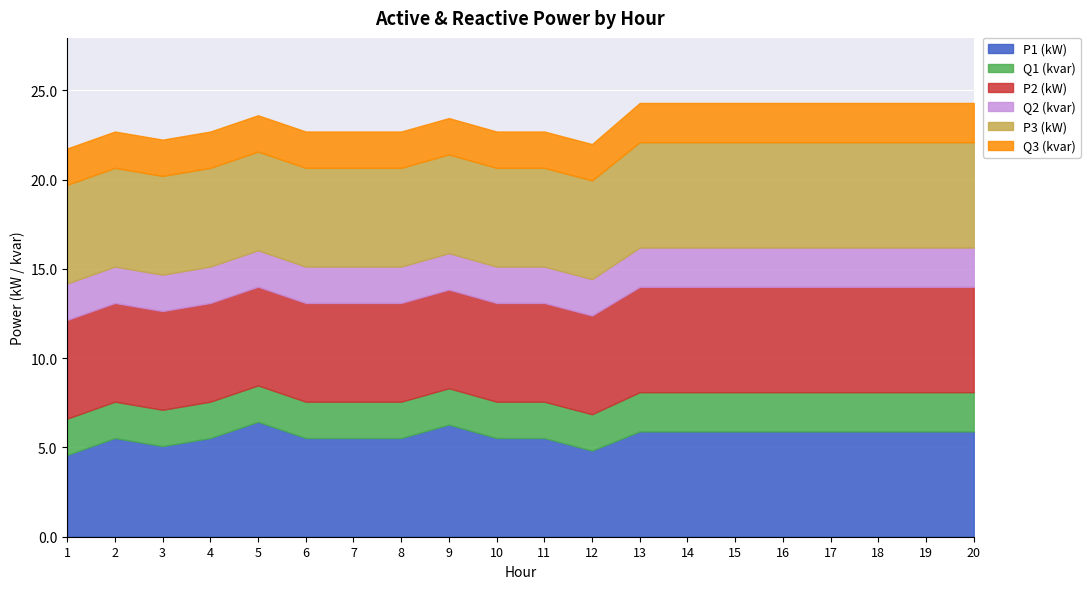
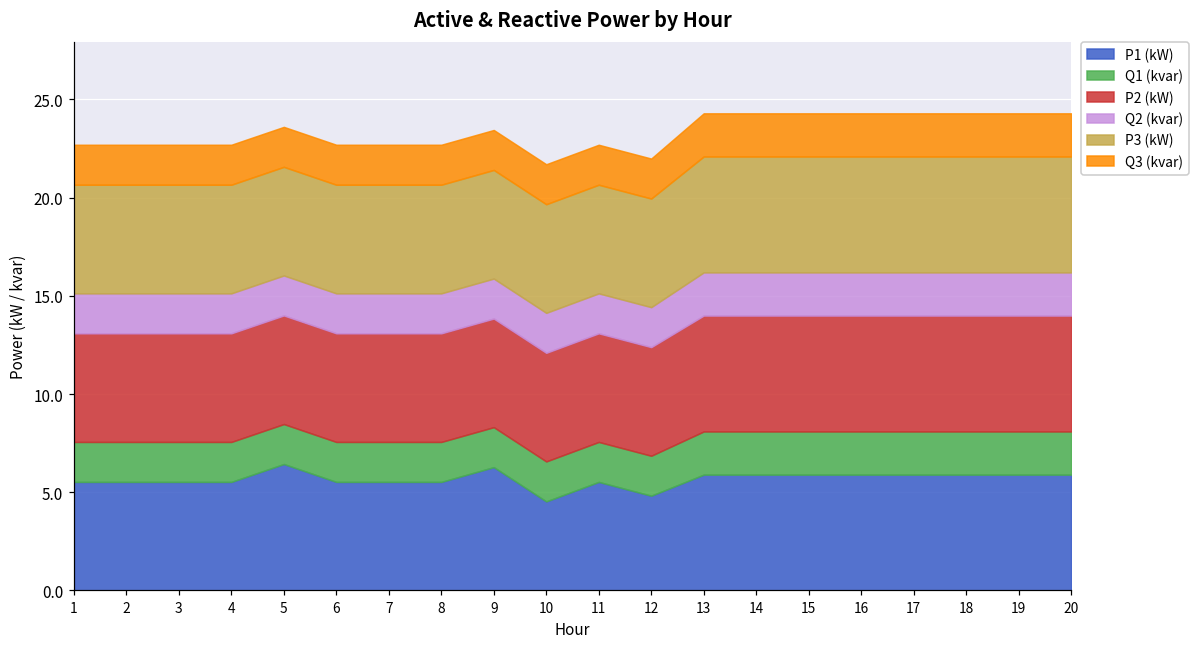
P1 (kW), 1: 4.6 -> 5.5
P1 (kW), 3: 5.1 -> 5.5
P1 (kW), 10: 5.5 -> 4.5
